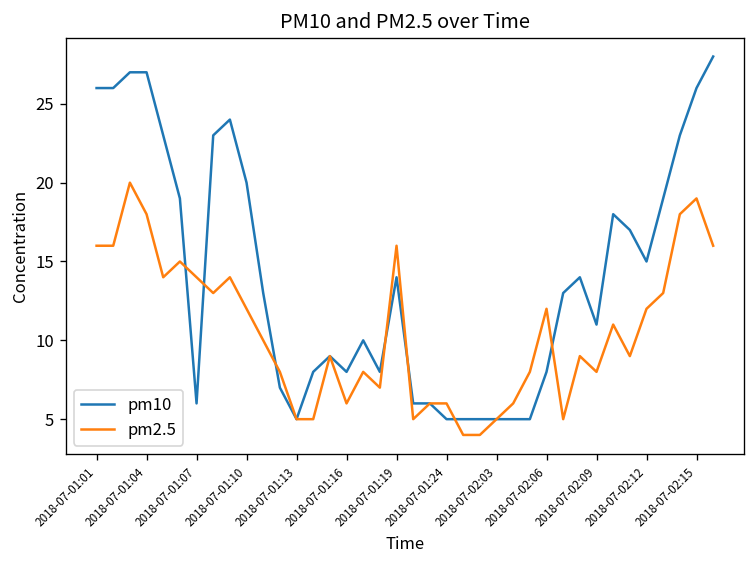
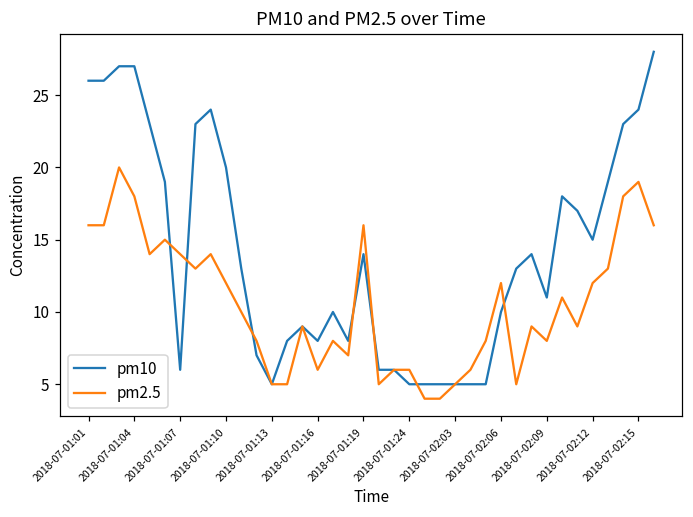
pm10, 2018-07-02:06: 8 -> 10
pm10, 2018-07-02:15: 26 -> 24
